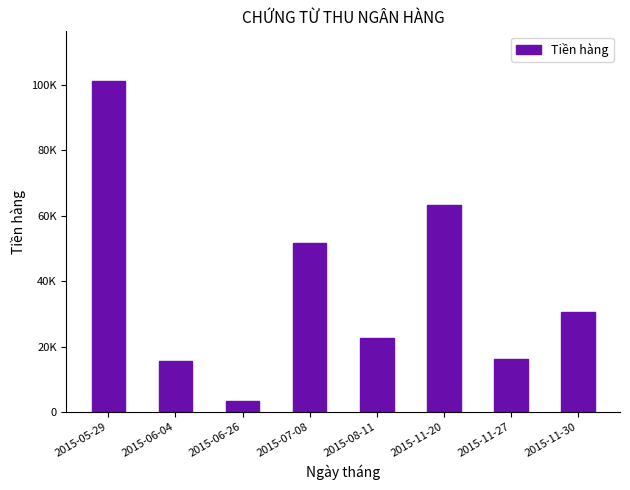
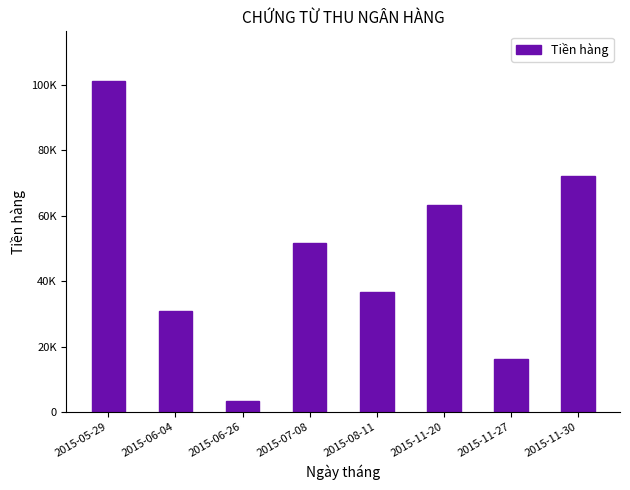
2015-06-04: 16000 -> 31000
2015-08-11: 23000 -> 37000
2015-11-30: 31000 -> 72000
